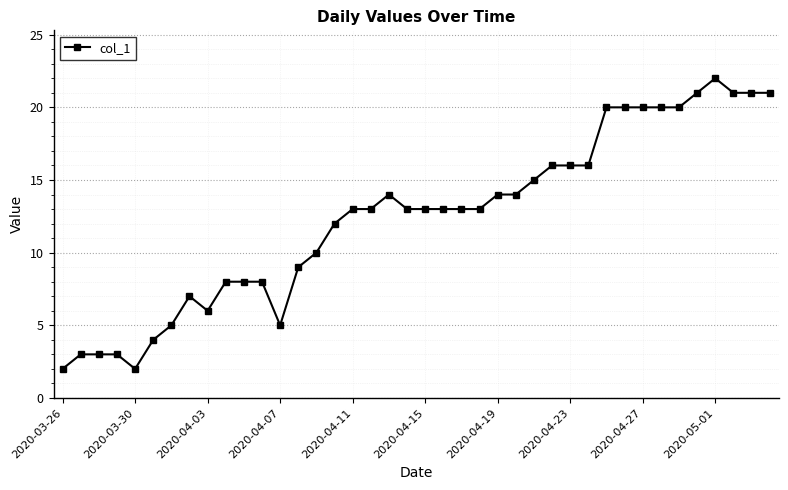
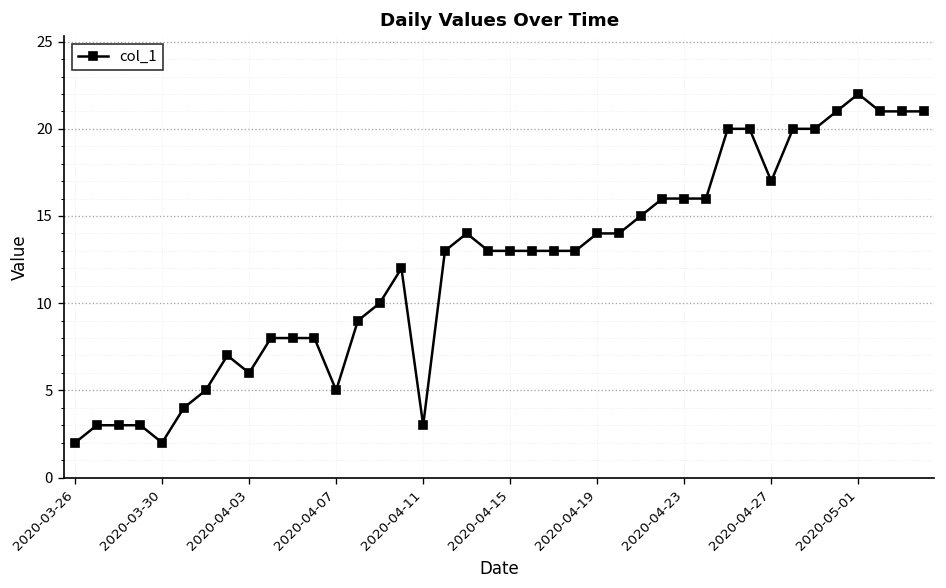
2020-04-11: 13 -> 3
2020-04-27: 20 -> 17
